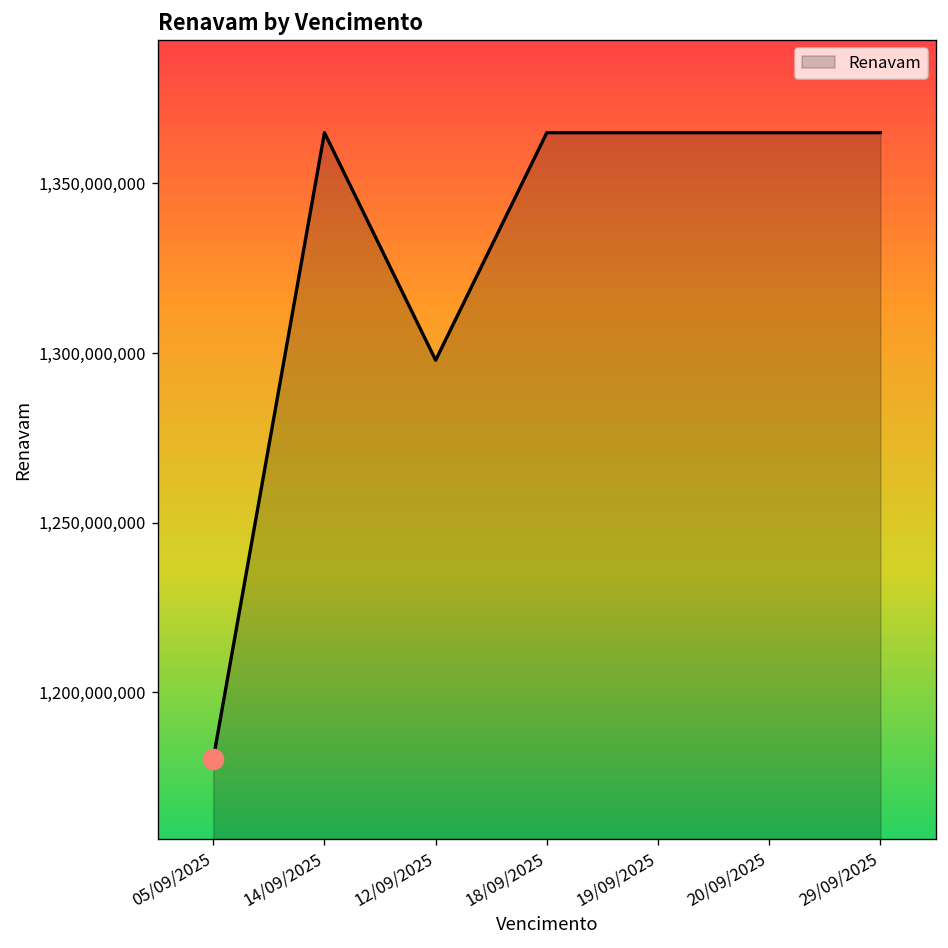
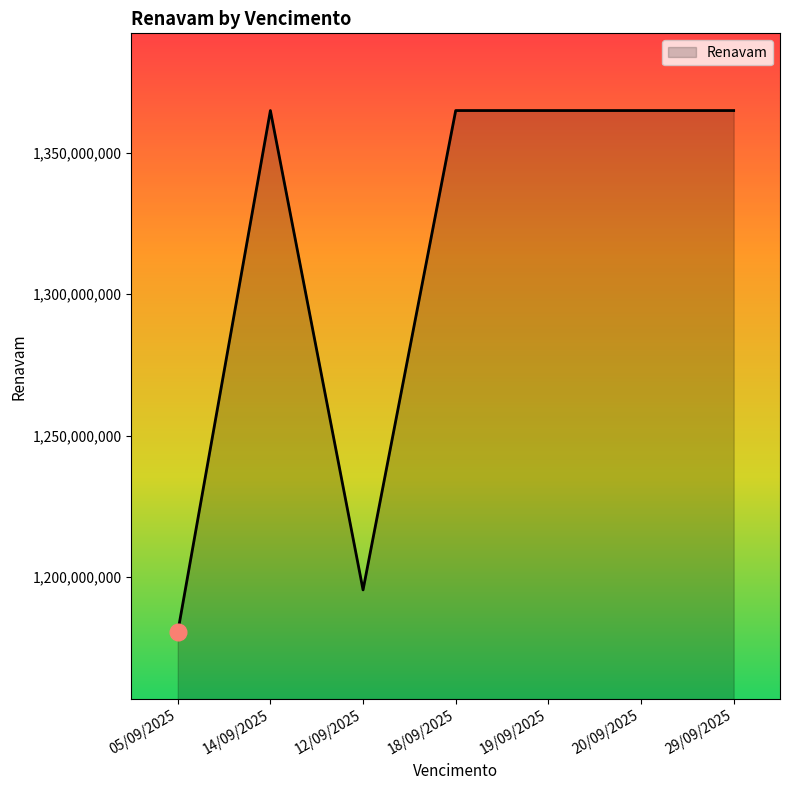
Renavam, 12/09/2025: 1,298,000,000 -> 1,195,000,000
